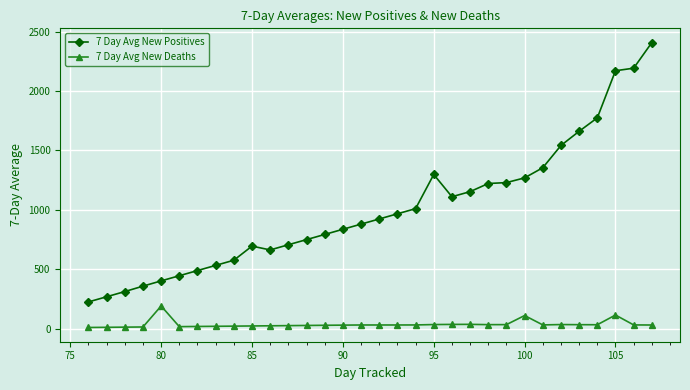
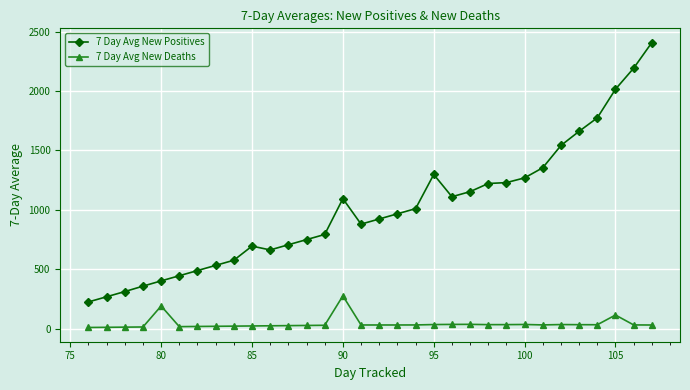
7 Day Avg New Positives, 90: 840 -> 1090
7 Day Avg New Deaths, 90: 30 -> 280
7 Day Avg New Deaths, 100: 110 -> 40
7 Day Avg New Positives, 105: 2170 -> 2020
